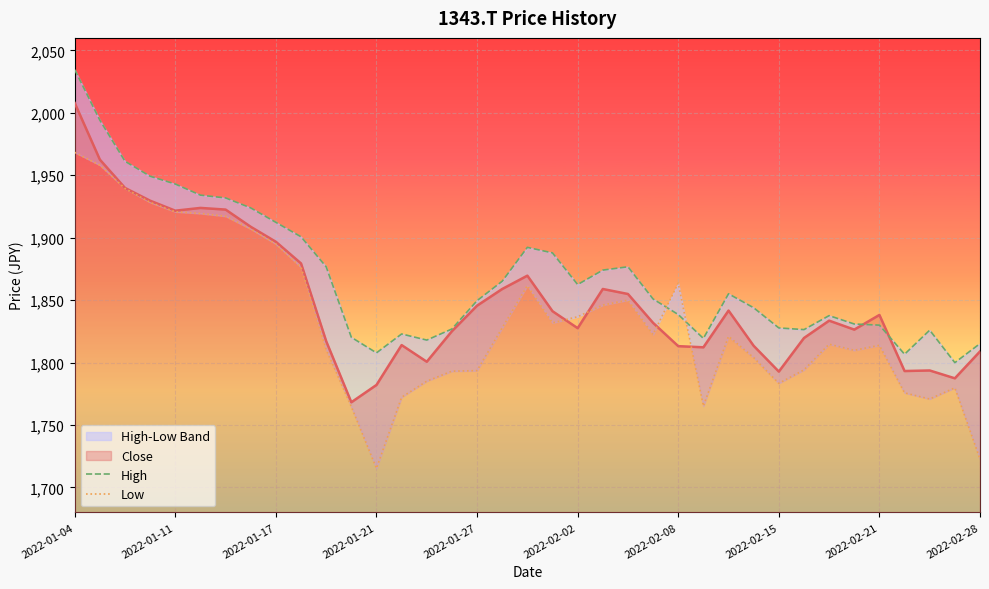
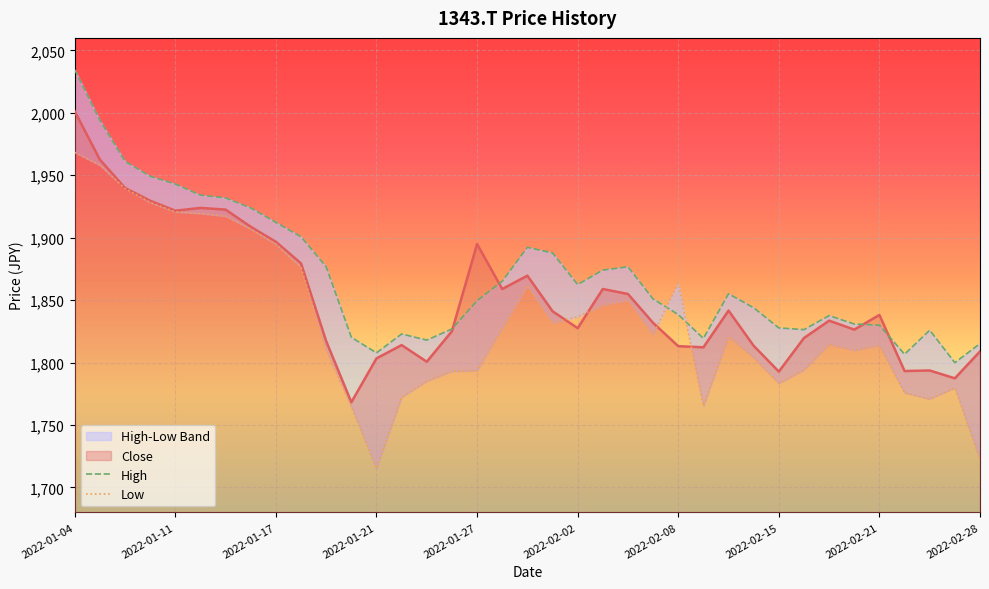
Close, 2022-01-04: 2,008 -> 2,001
Close, 2022-01-21: 1,782 -> 1,803
Close, 2022-01-27: 1,846 -> 1,895
